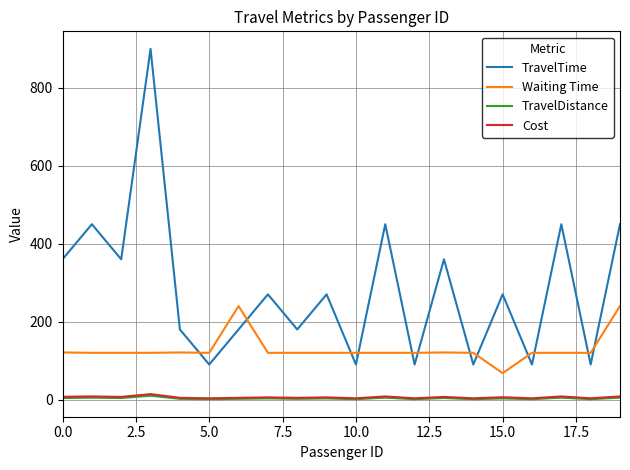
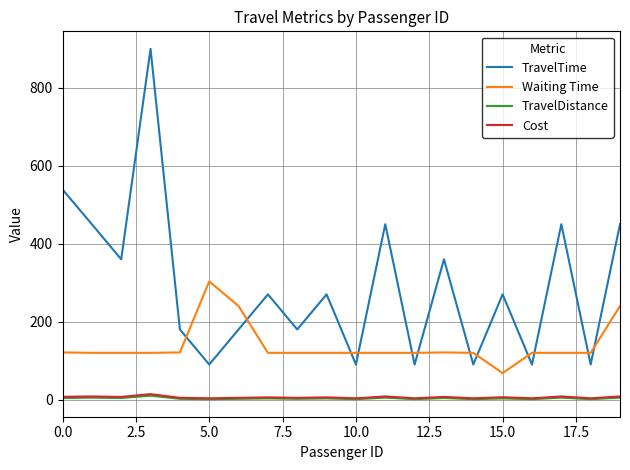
TravelTime, 0.0: 360 -> 540
Waiting Time, 5.0: 120 -> 300
